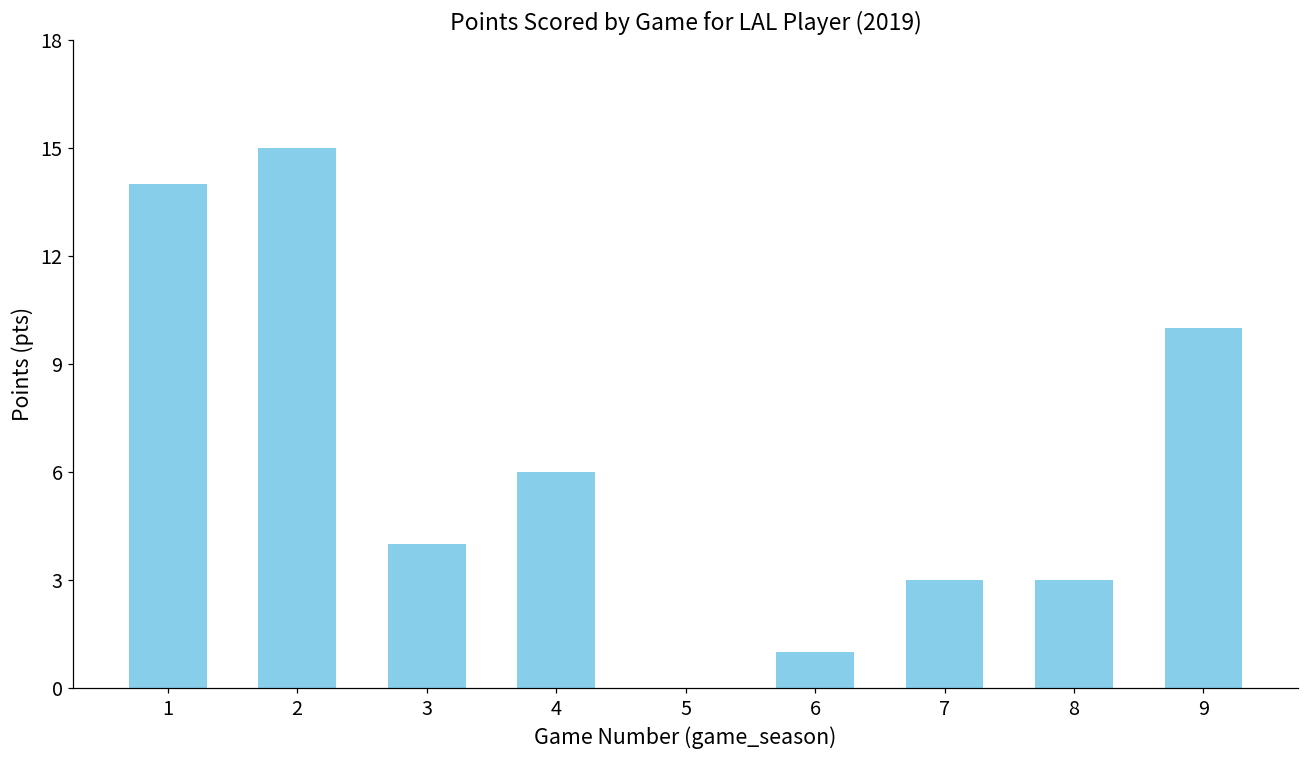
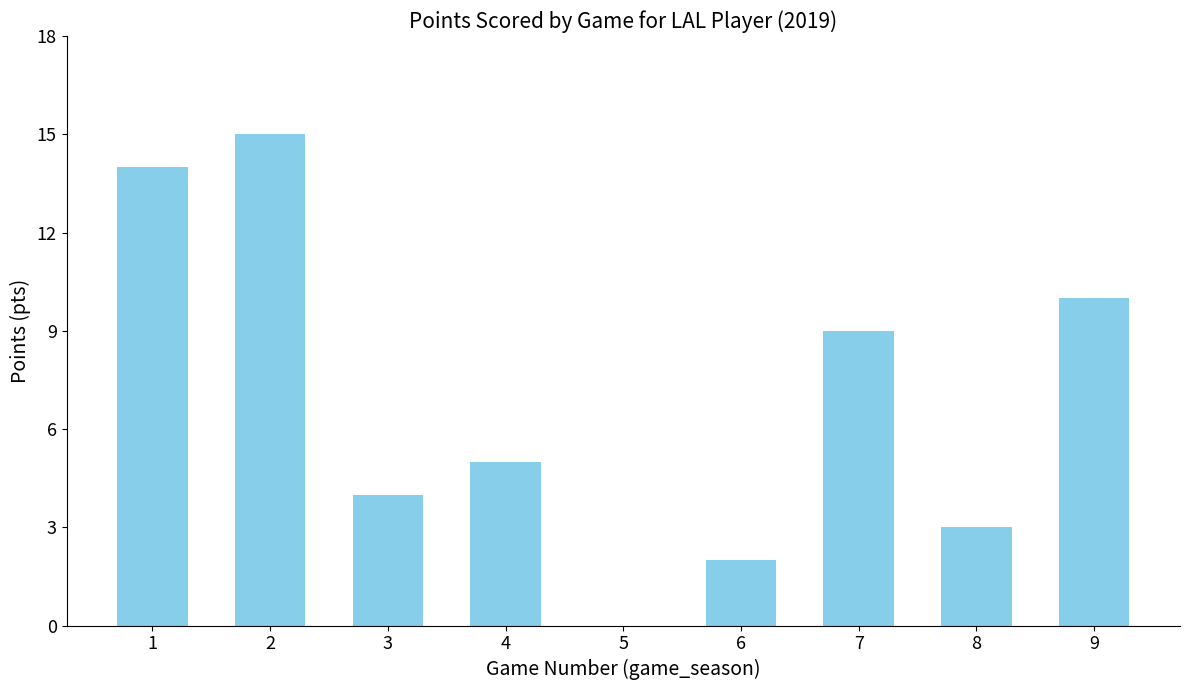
4: 6 -> 5
6: 1 -> 2
7: 3 -> 9
